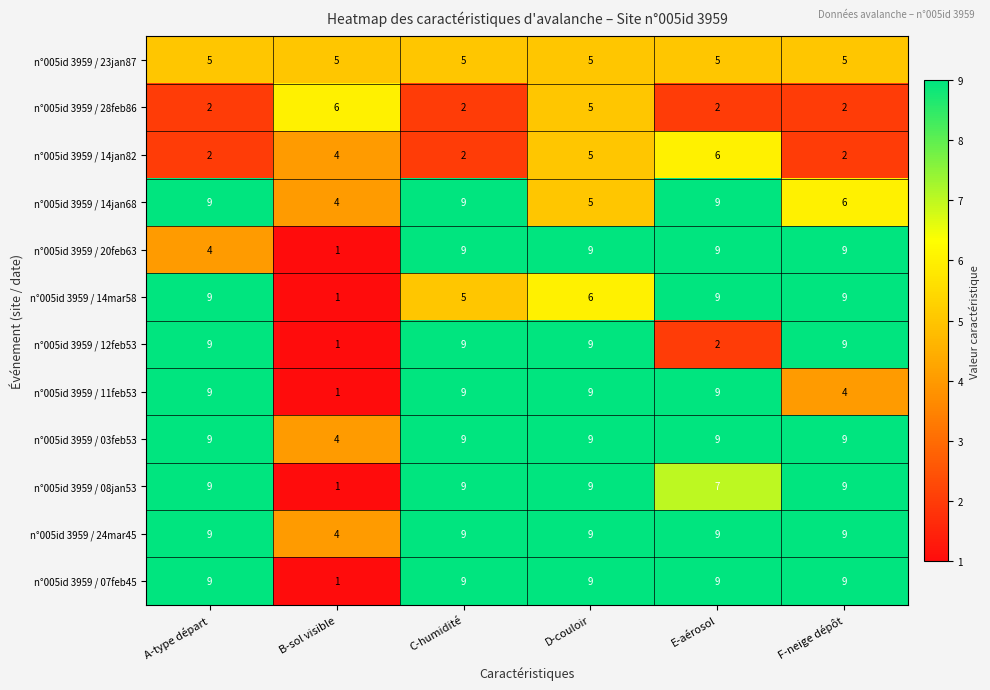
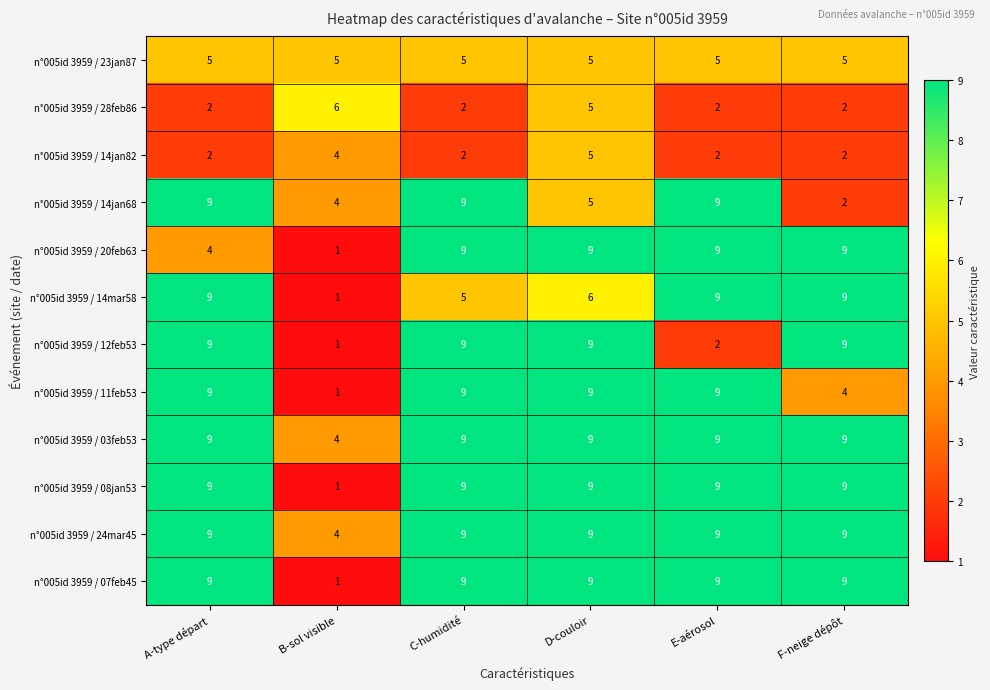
n°005id 3959 / 14jan82, E-aérosol: 6 -> 2
n°005id 3959 / 14jan68, F-neige dépôt: 6 -> 2
n°005id 3959 / 08jan53, E-aérosol: 7 -> 9
